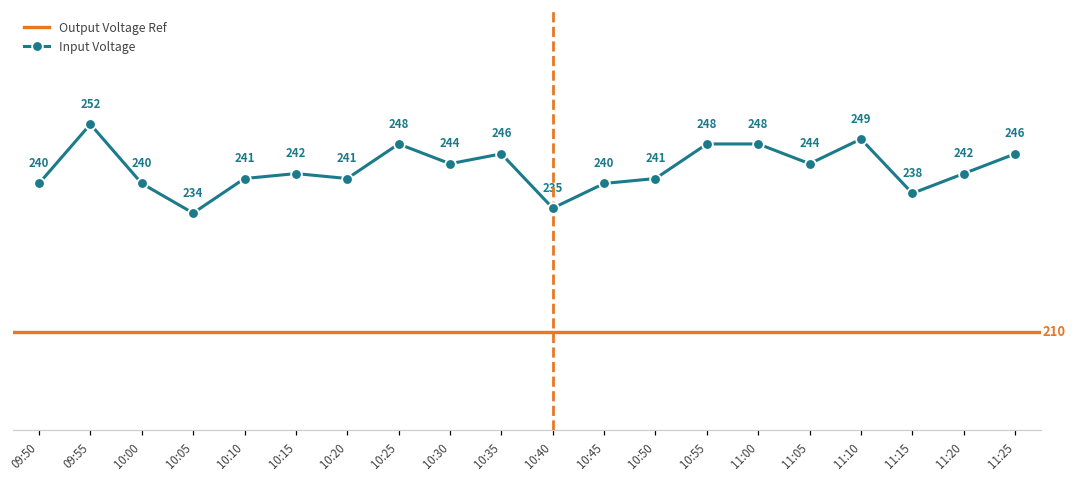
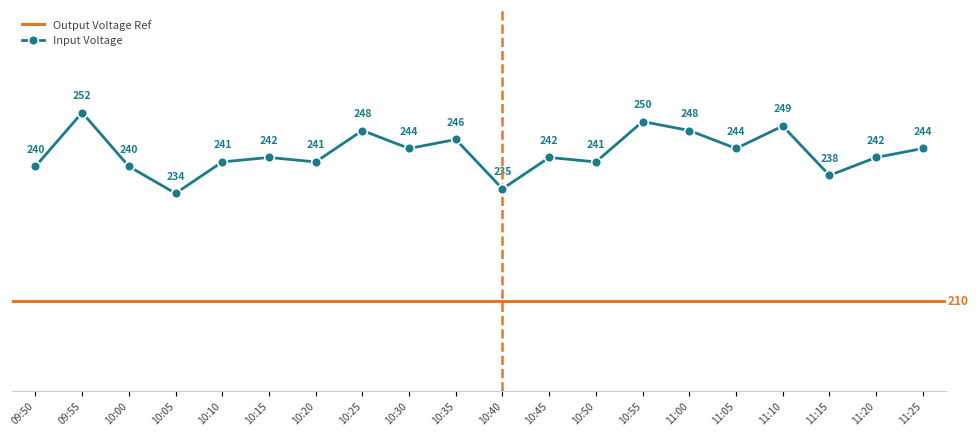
10:45: 240 -> 242
10:55: 248 -> 250
11:25: 246 -> 244
